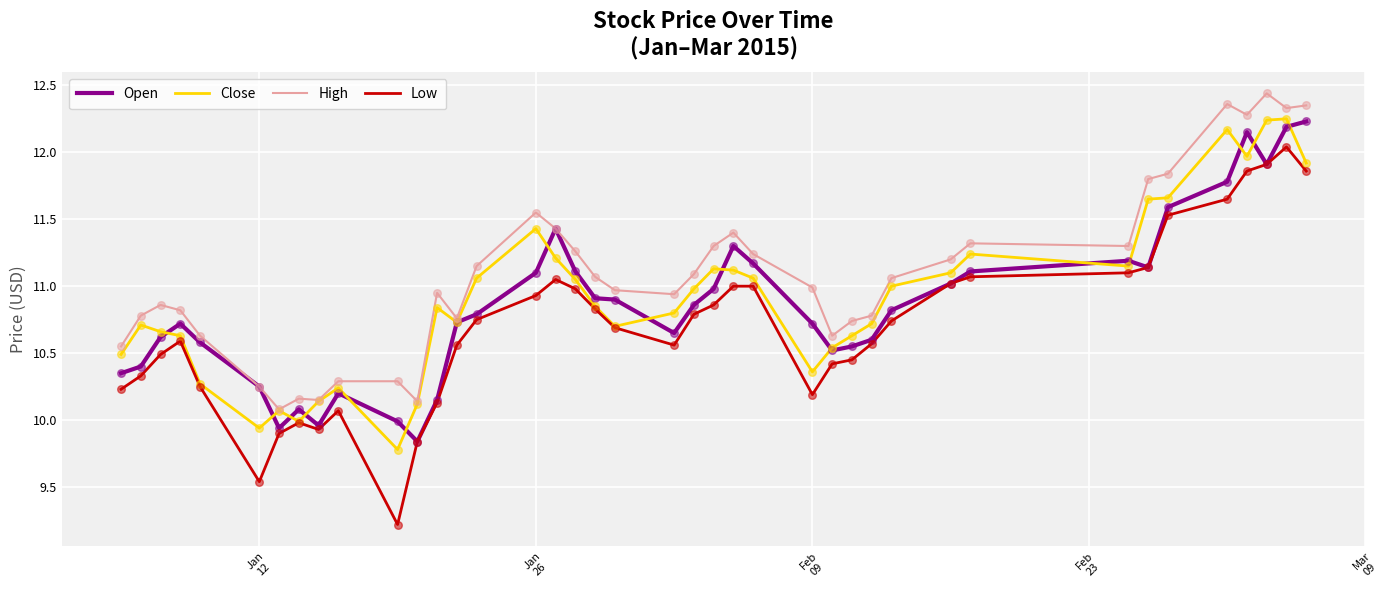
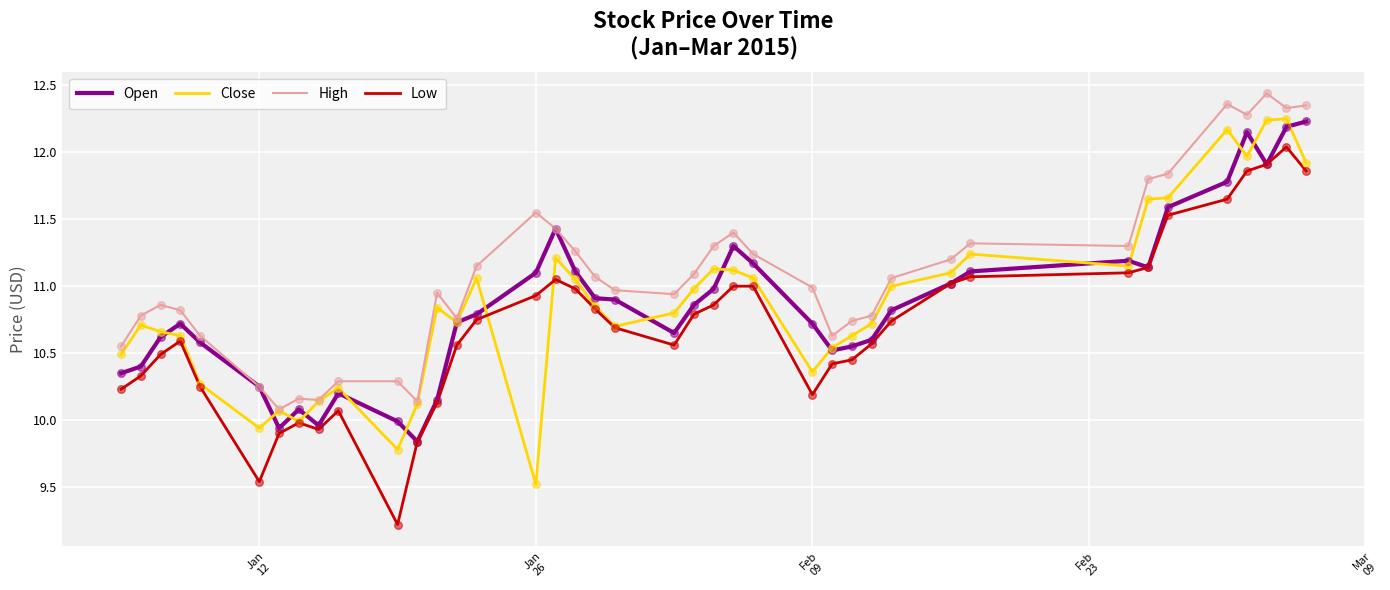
Close, Jan 26: 11.43 -> 9.52
